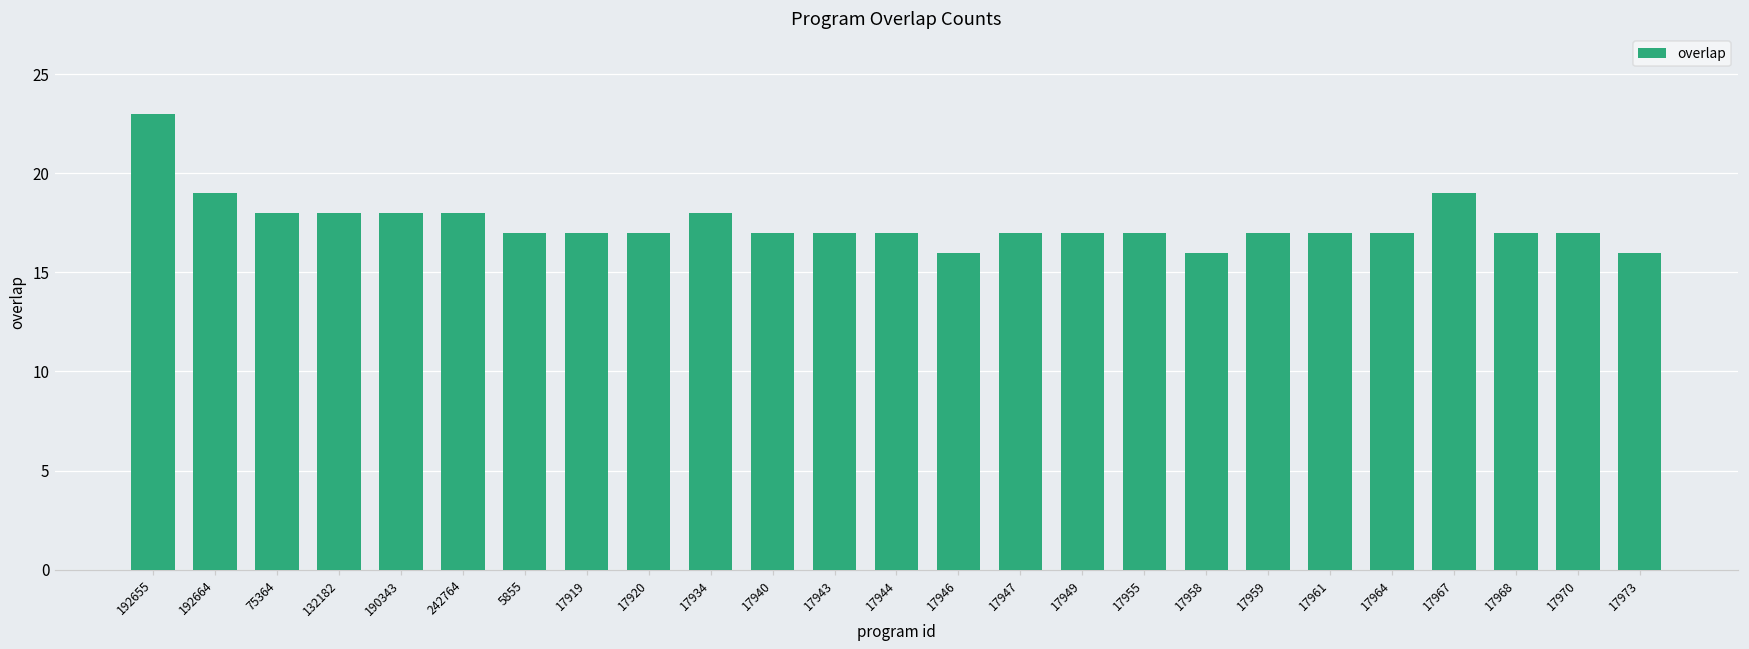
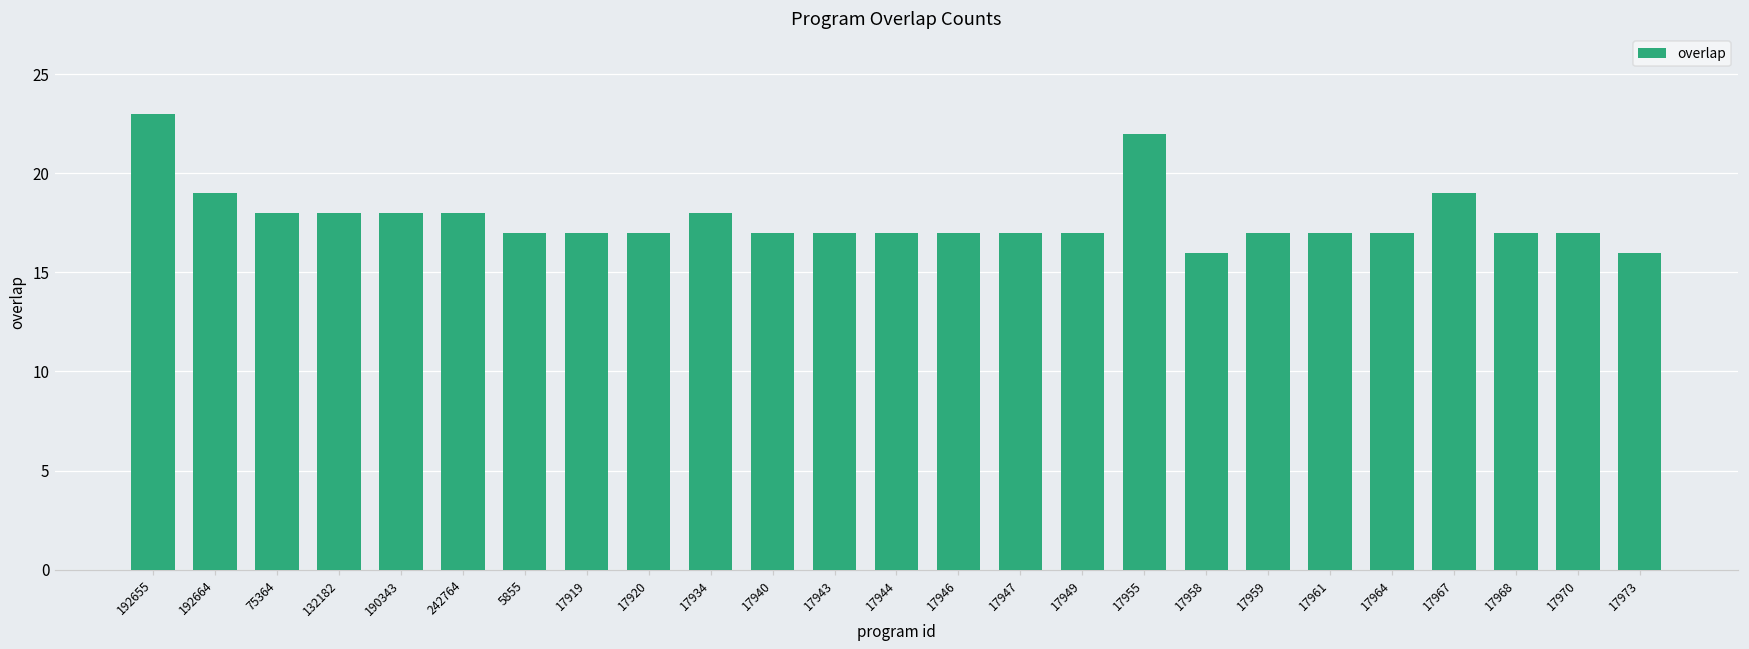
17946: 16 -> 17
17955: 17 -> 22
